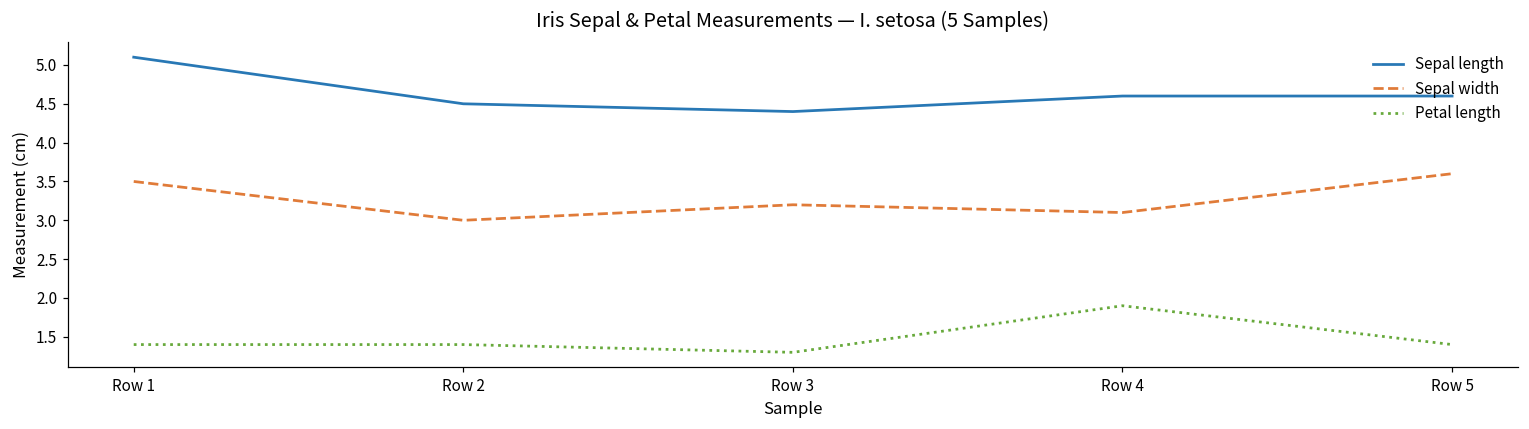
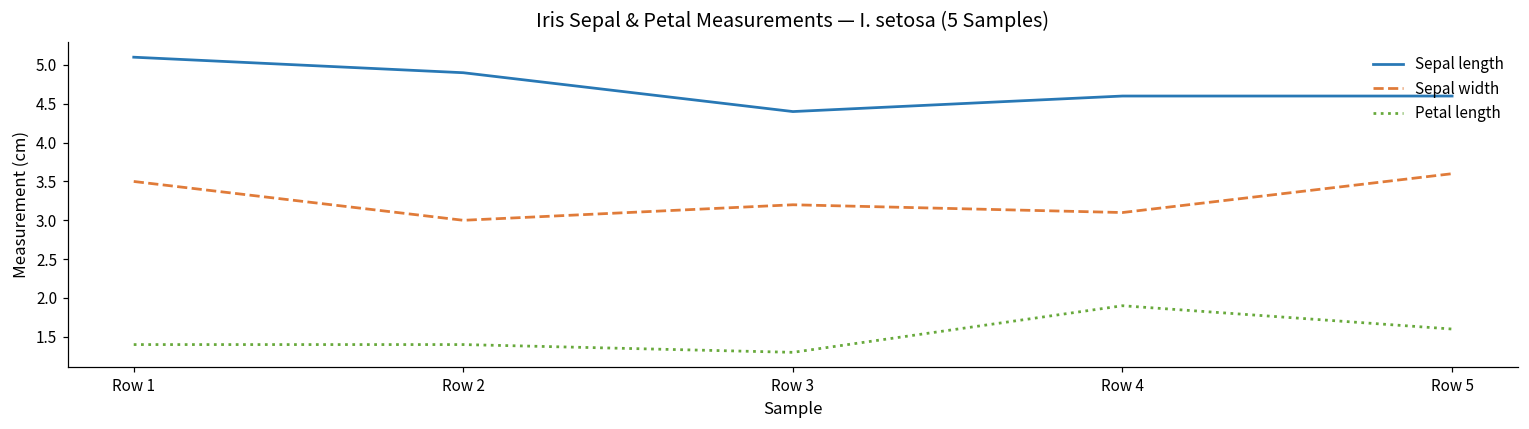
Sepal length, Row 2: 4.5 -> 4.9
Petal length, Row 5: 1.4 -> 1.6
